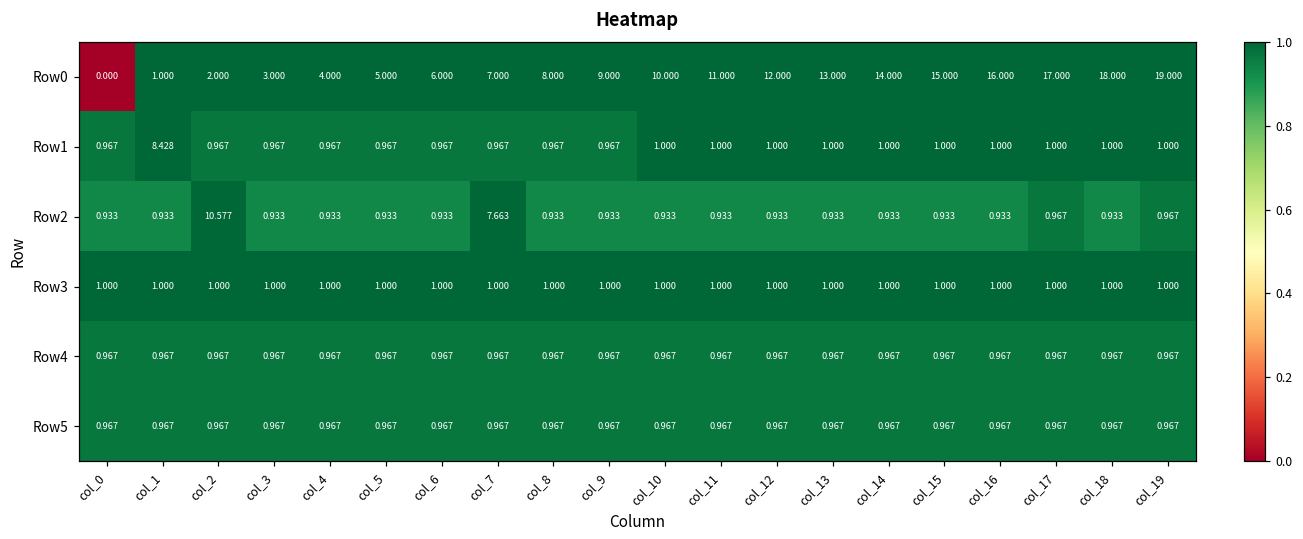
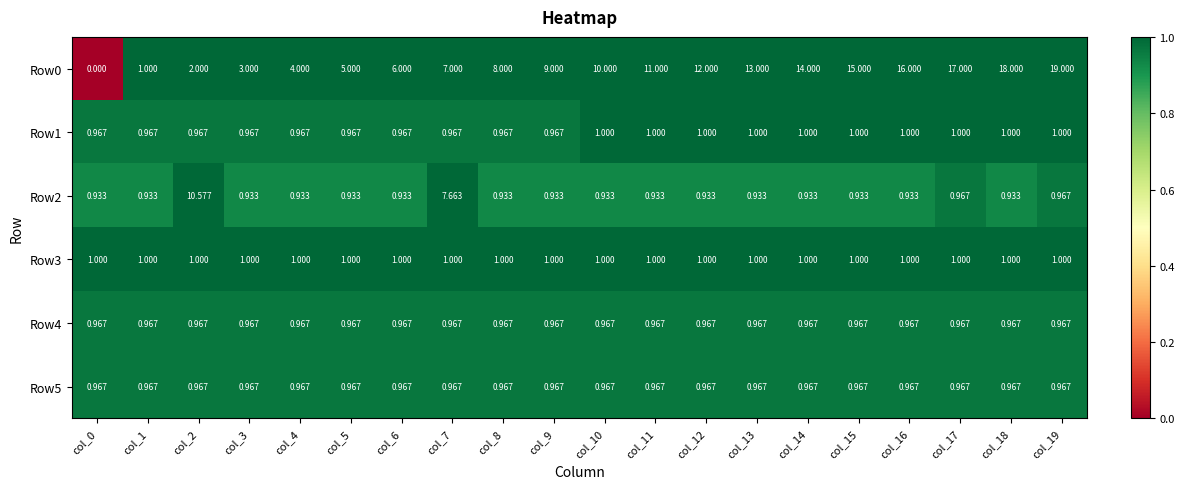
Row1, col_1: 8.428 -> 0.967
